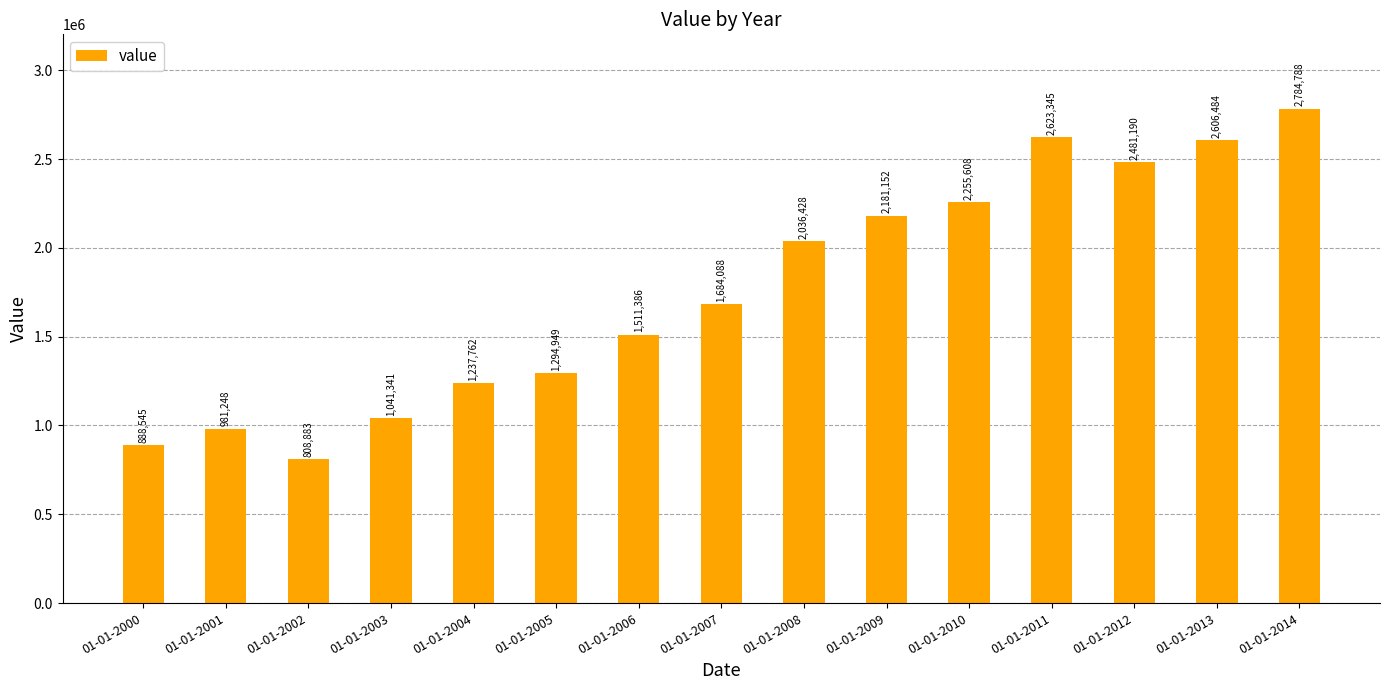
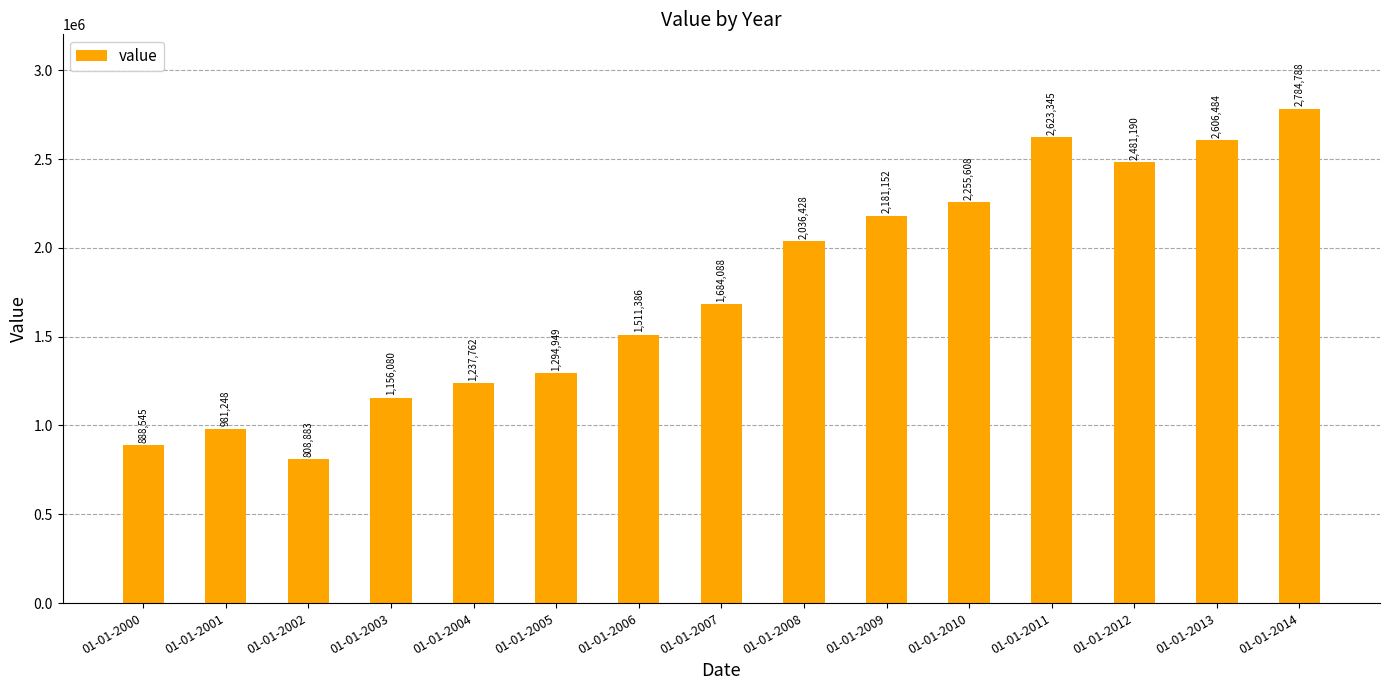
01-01-2003: 1,041,341 -> 1,156,080
